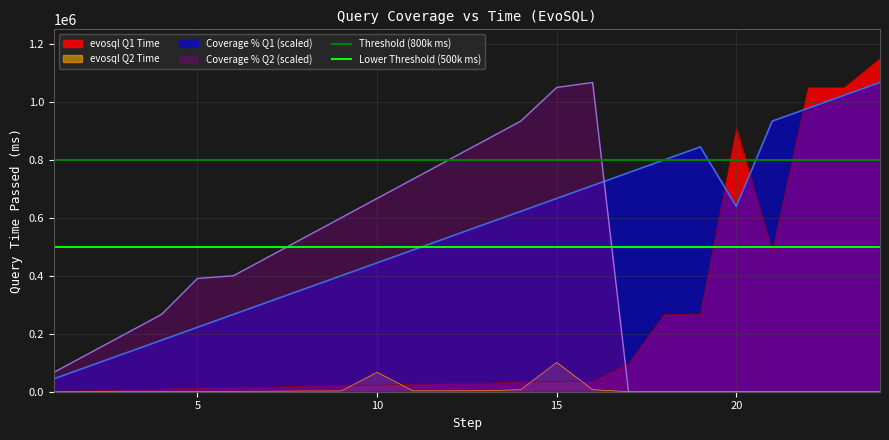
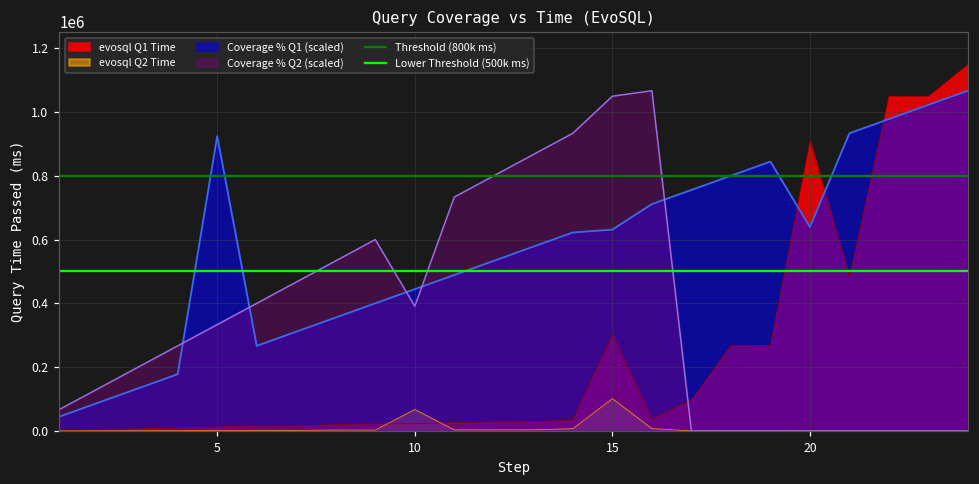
Coverage % Q1 (scaled), 5: 220000 -> 920000
Coverage % Q2 (scaled), 5: 390000 -> 330000
Coverage % Q2 (scaled), 10: 670000 -> 390000
evosql Q1 Time, 15: 30000 -> 300000
Coverage % Q1 (scaled), 15: 670000 -> 630000
